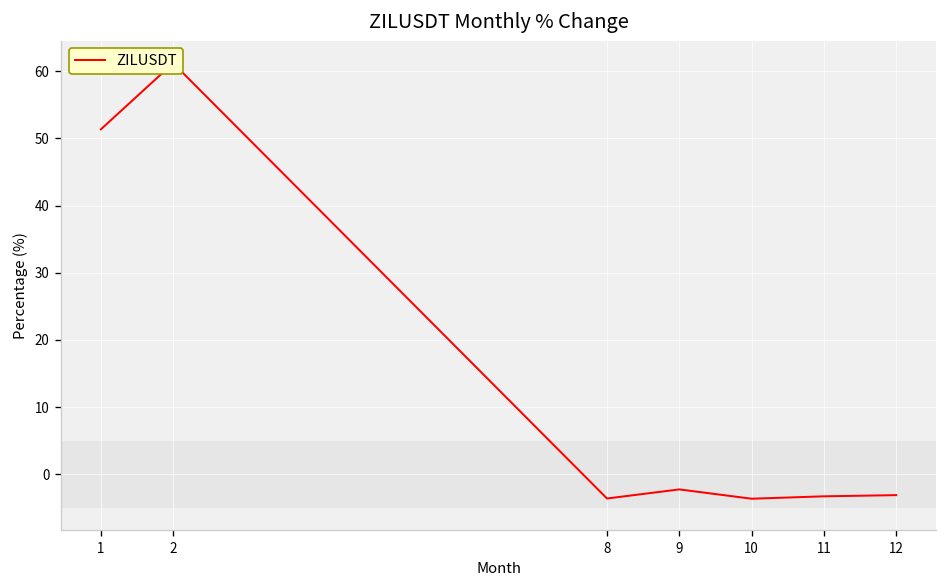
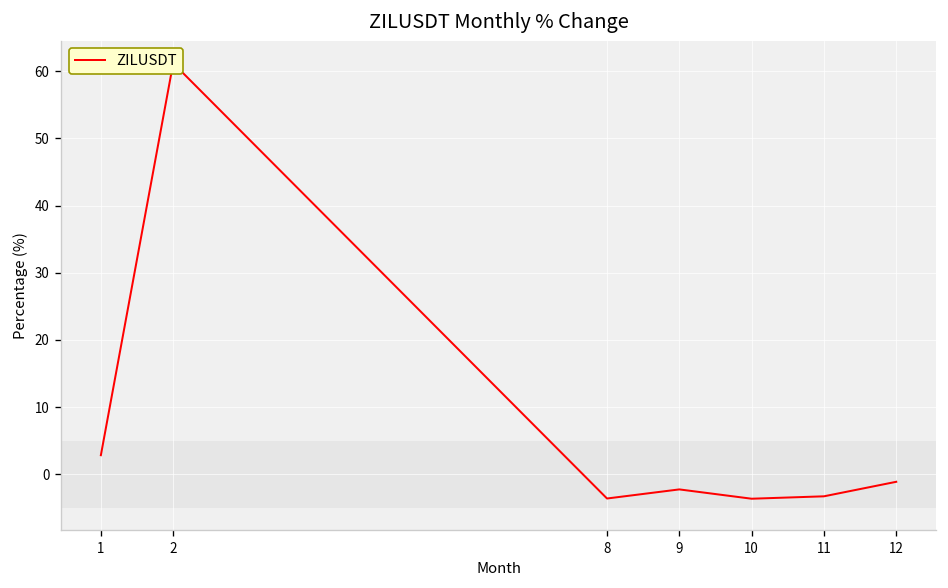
1: 51 -> 3
12: -3 -> -1
